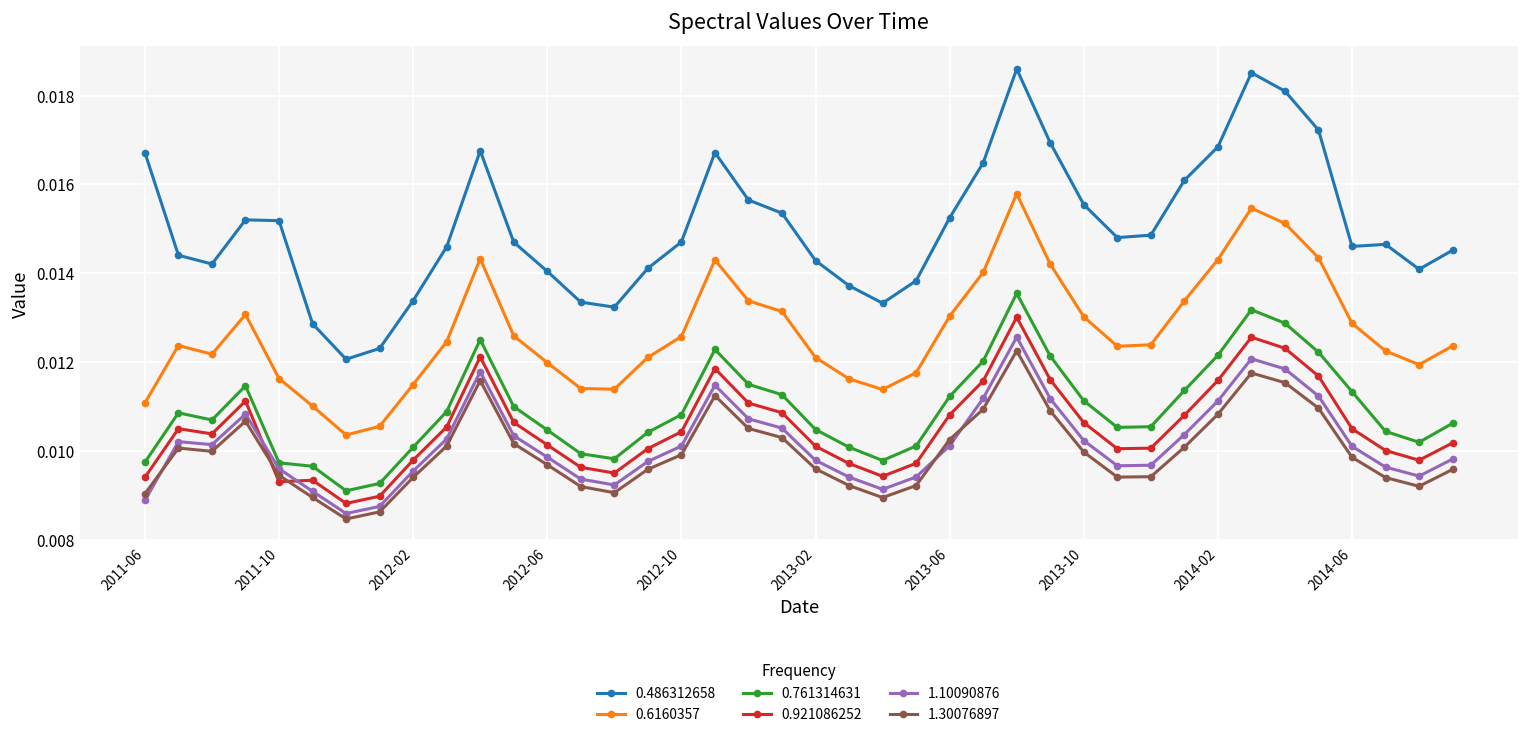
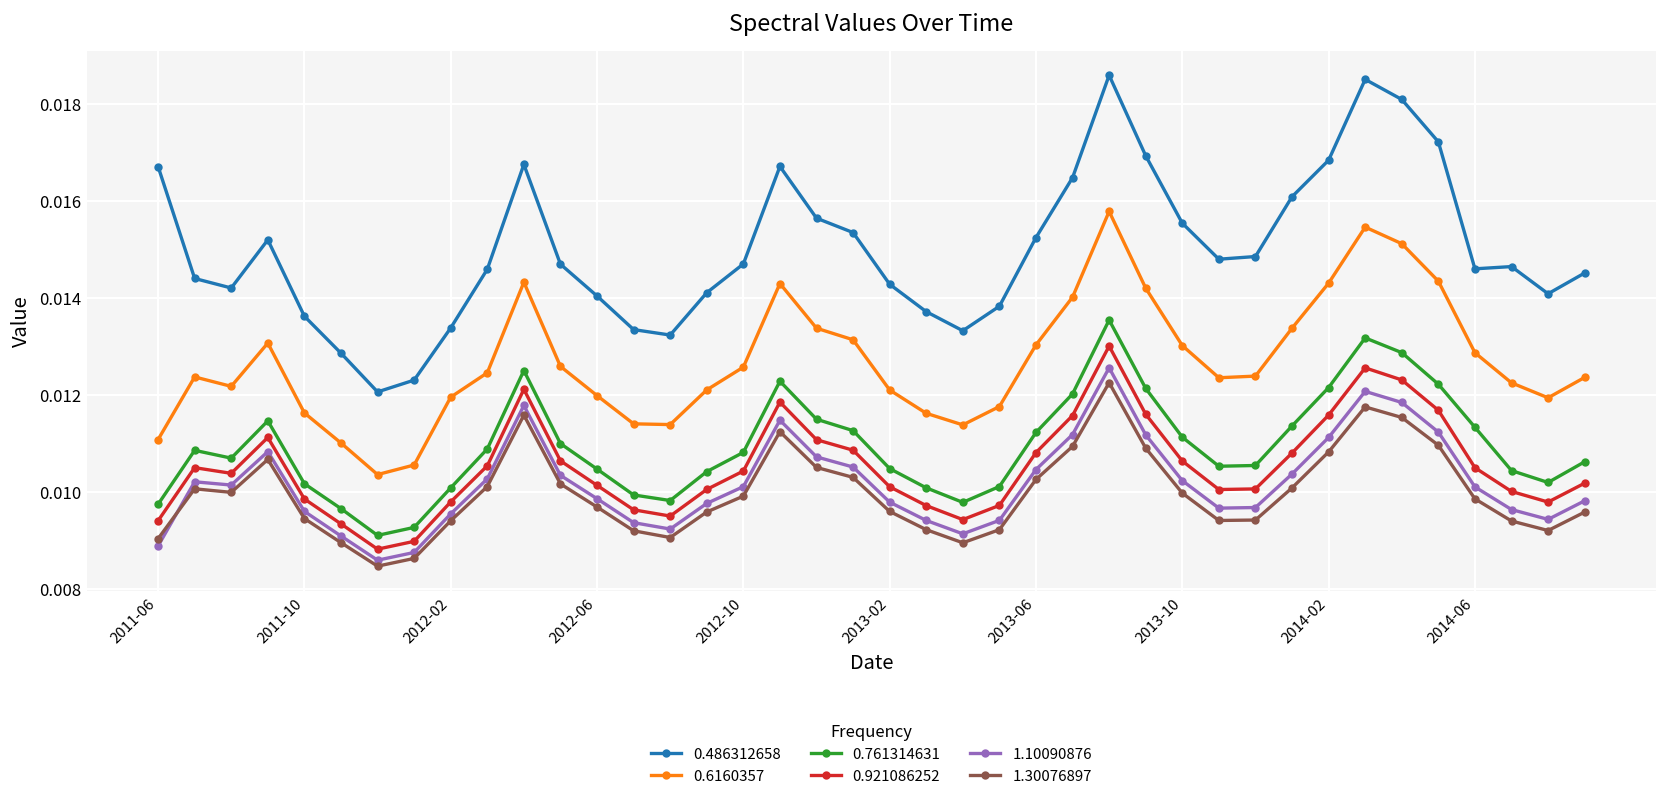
0.486312658, 2011-10: 0.0152 -> 0.0136
0.761314631, 2011-10: 0.0097 -> 0.0102
0.921086252, 2011-10: 0.0093 -> 0.0099
0.6160357, 2012-02: 0.0115 -> 0.0120
1.10090876, 2013-06: 0.0101 -> 0.0105
